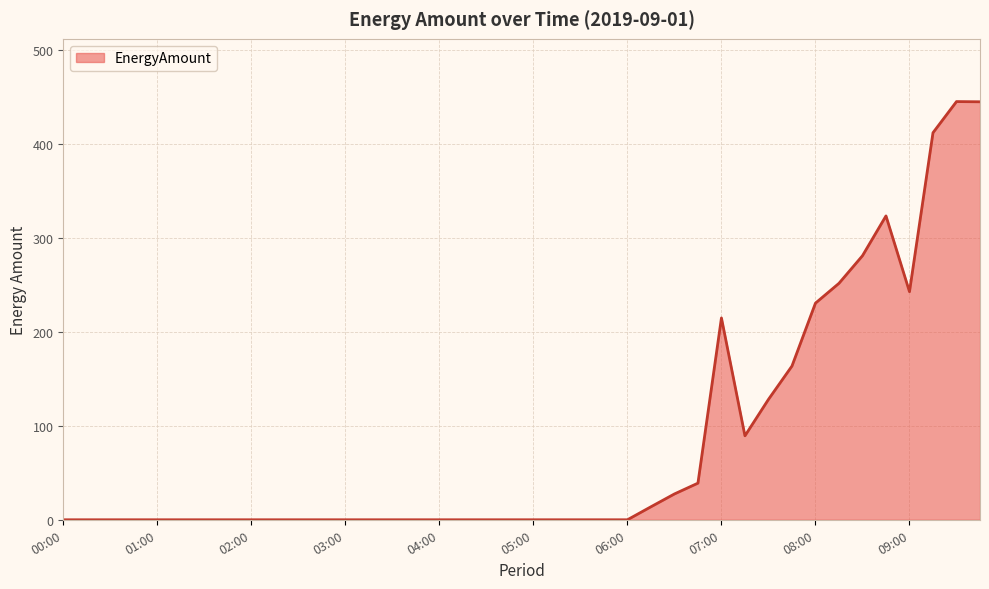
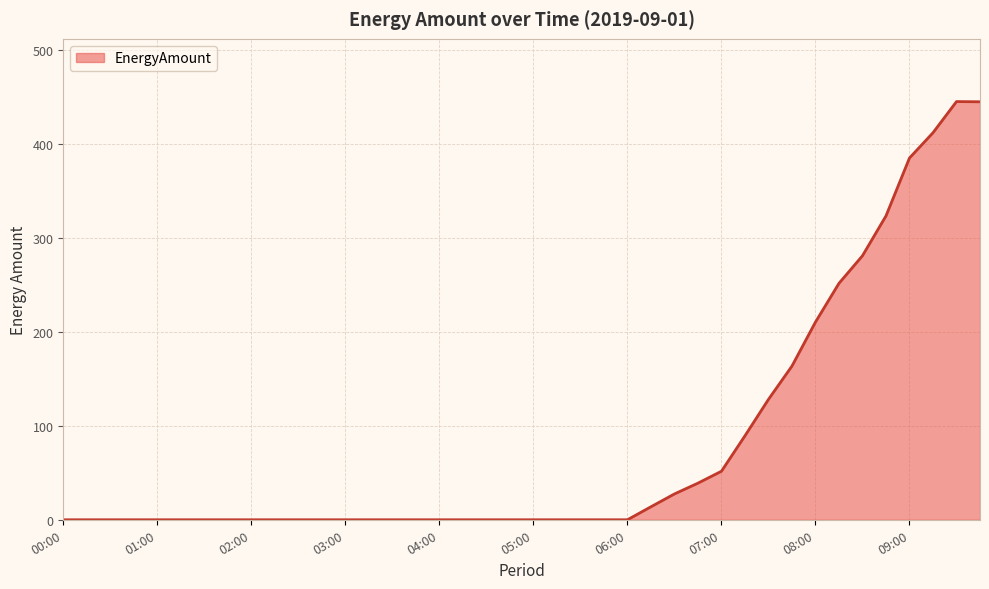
07:00: 210 -> 50
08:00: 230 -> 210
09:00: 240 -> 390
